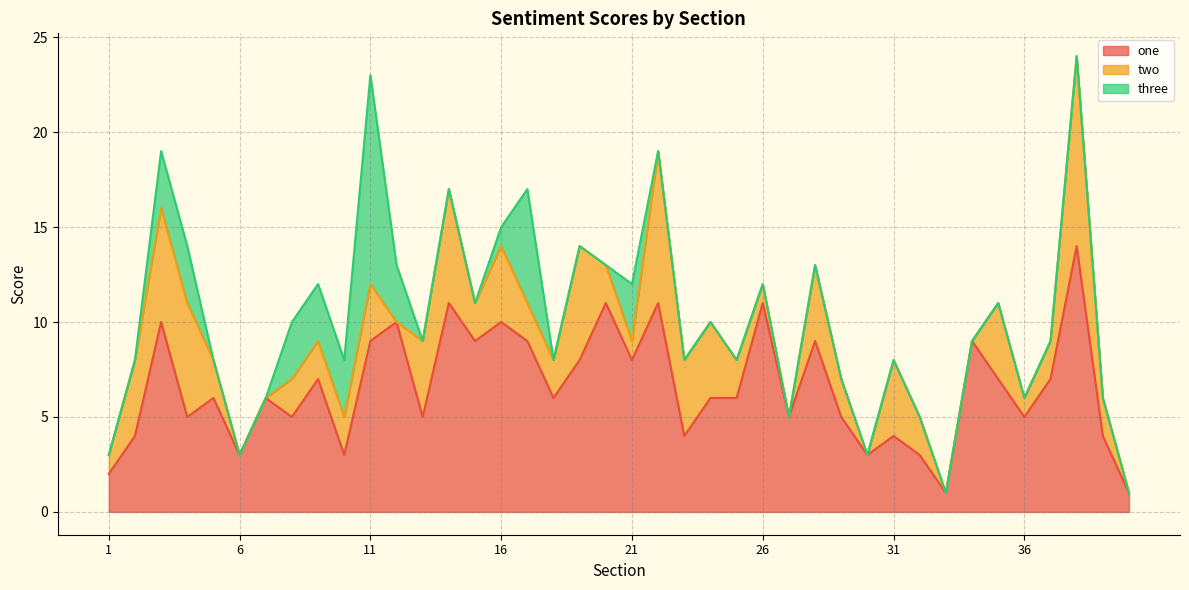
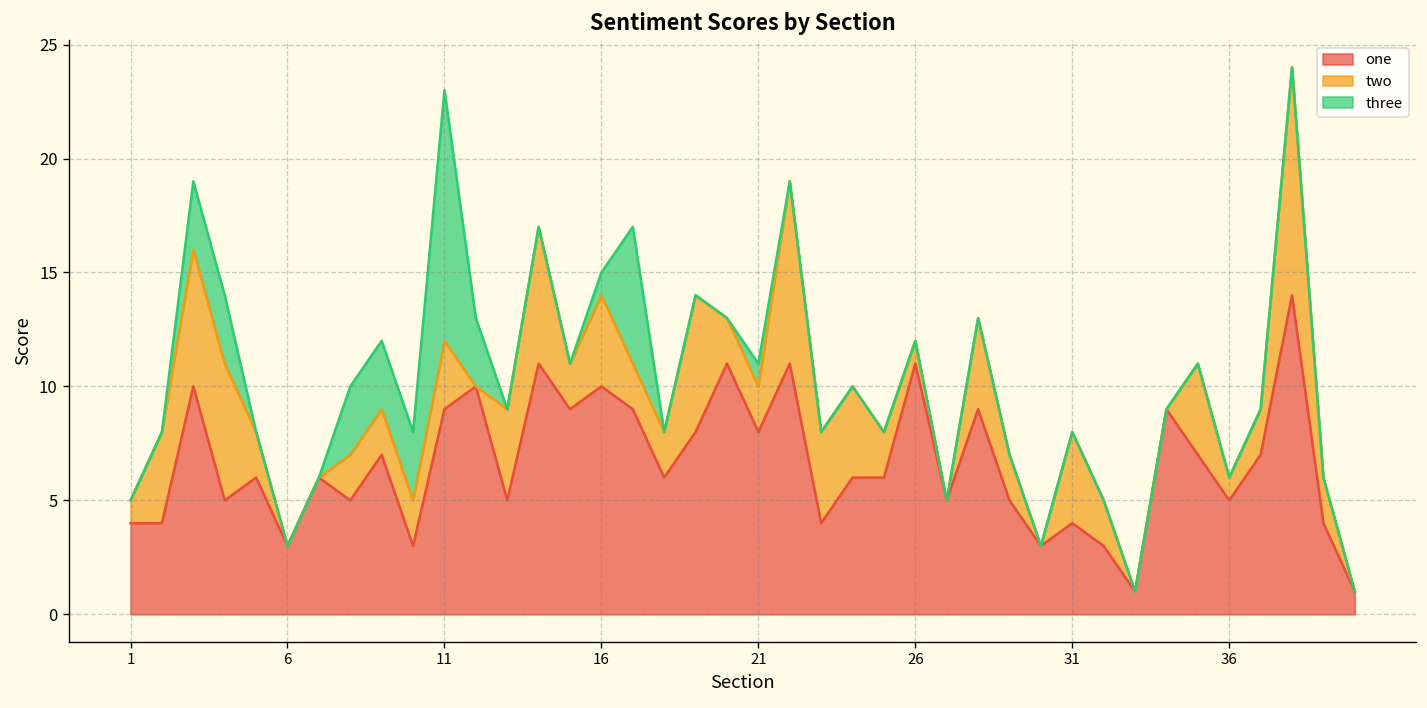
one, 1: 2 -> 4
two, 21: 1 -> 2
three, 21: 3 -> 1
